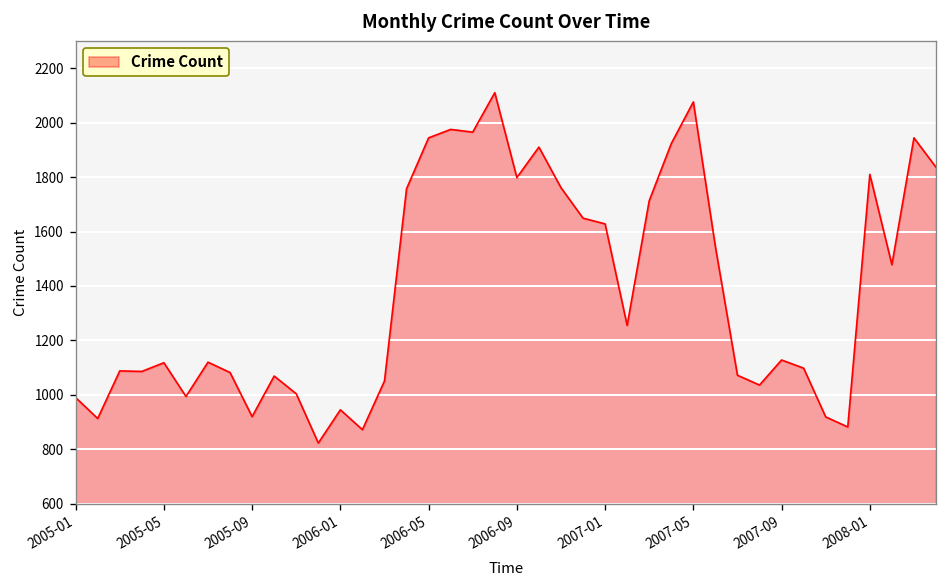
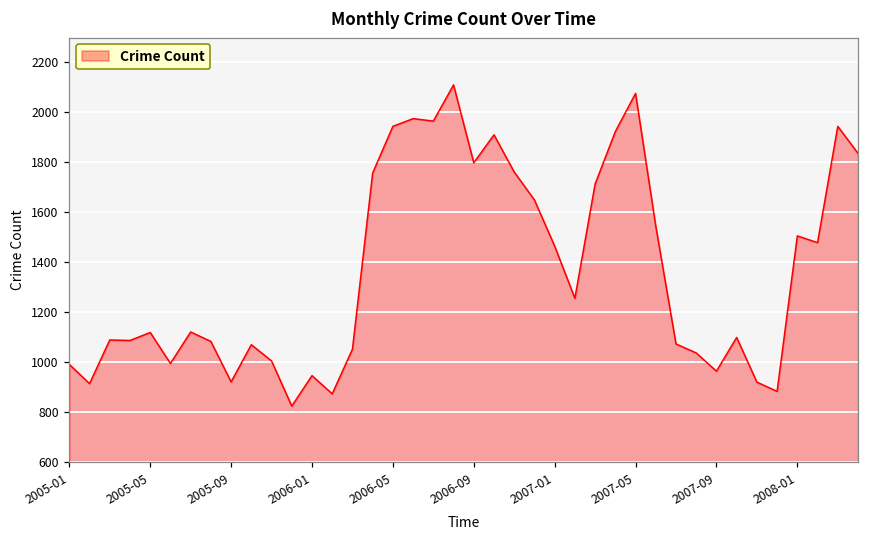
2007-01: 1630 -> 1460
2007-09: 1130 -> 960
2008-01: 1810 -> 1510
